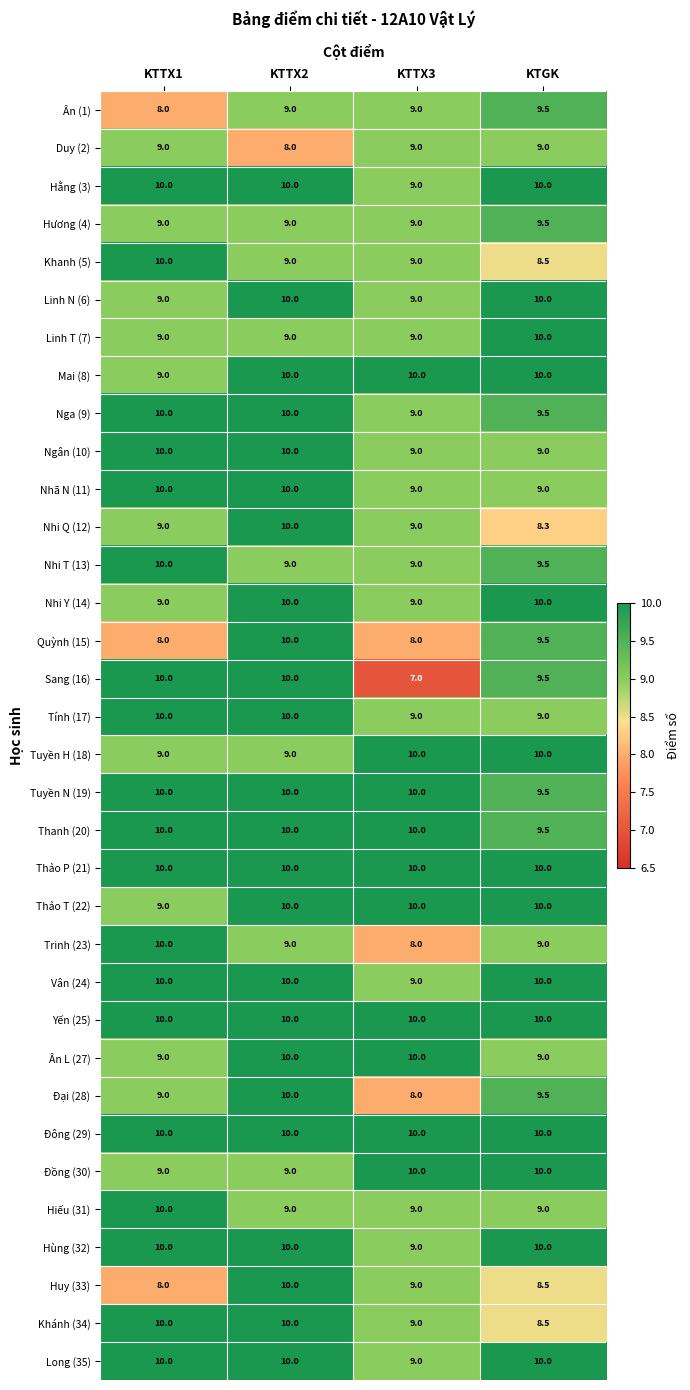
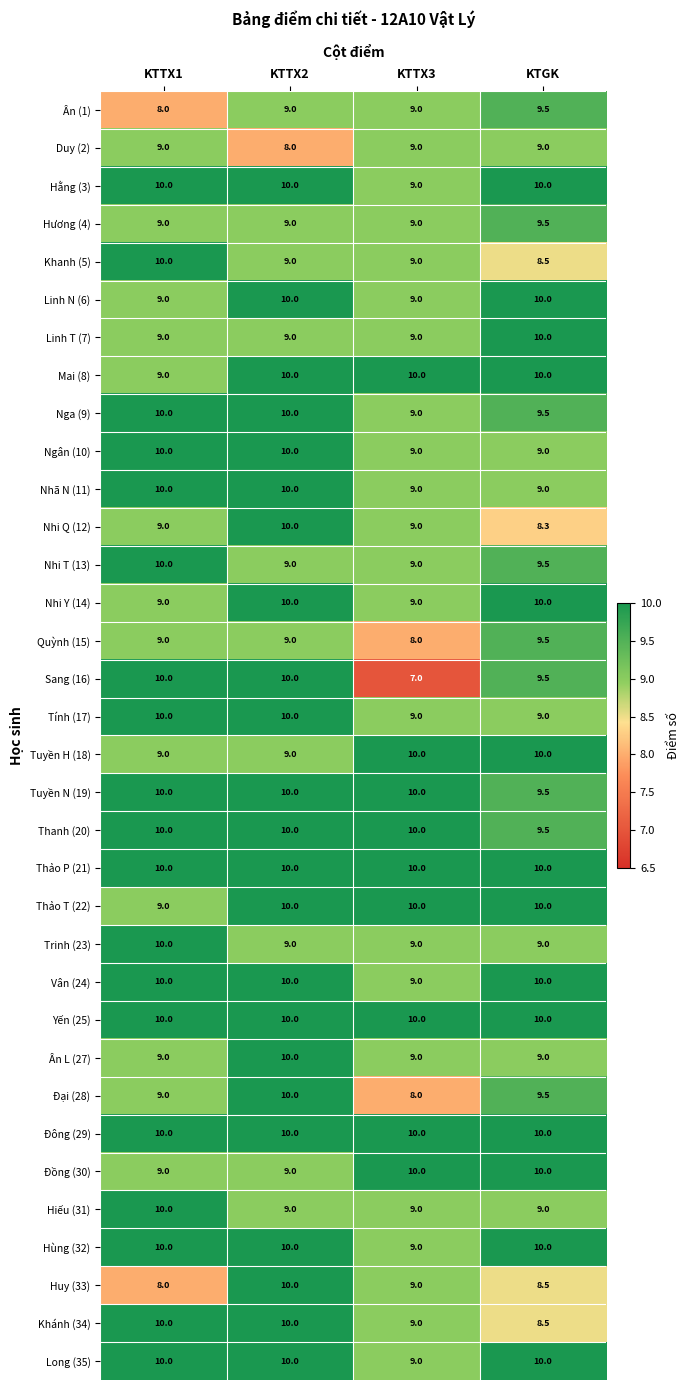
Quỳnh (15), KTTX1: 8.0 -> 9.0
Quỳnh (15), KTTX2: 10.0 -> 9.0
Trinh (23), KTTX3: 8.0 -> 9.0
Ân L (27), KTTX3: 10.0 -> 9.0
